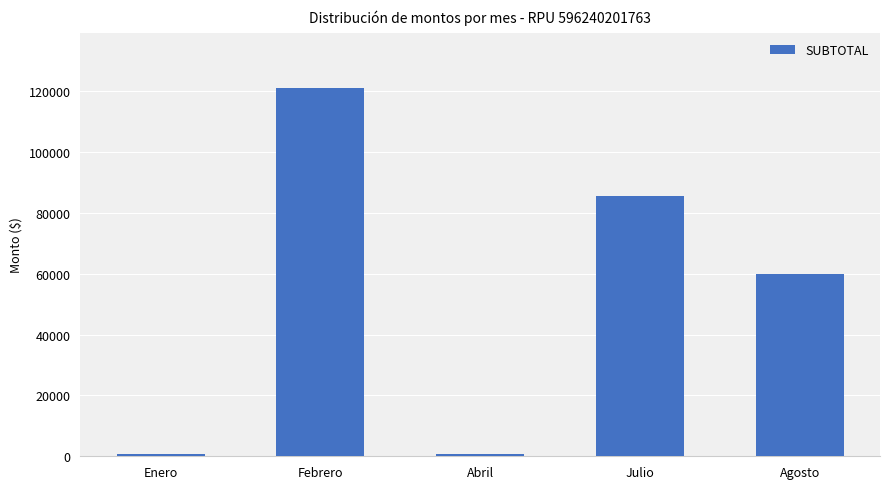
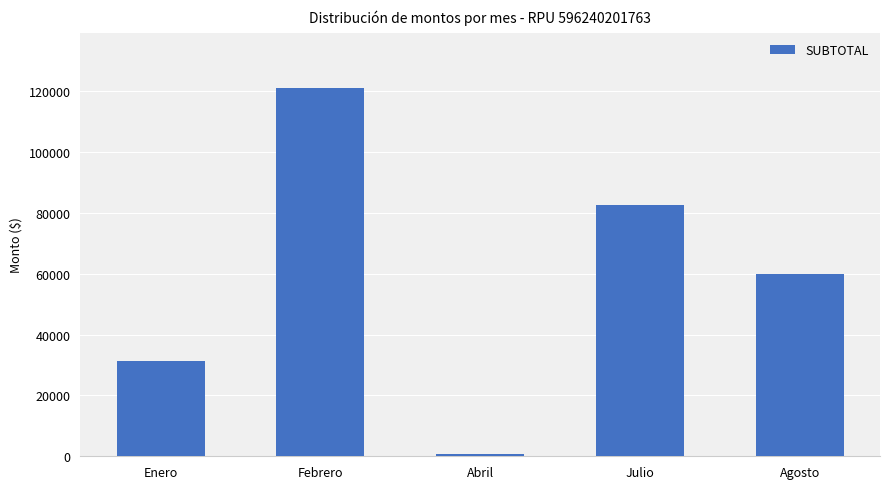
Enero: 1000 -> 31000
Julio: 85000 -> 82000
